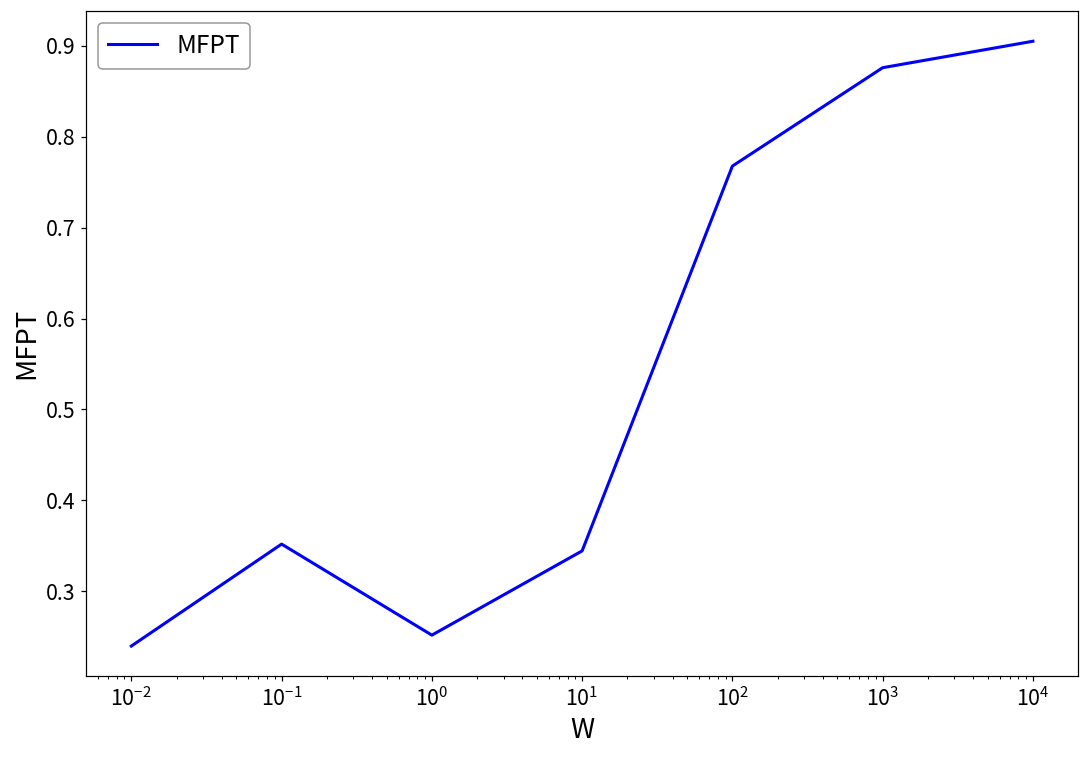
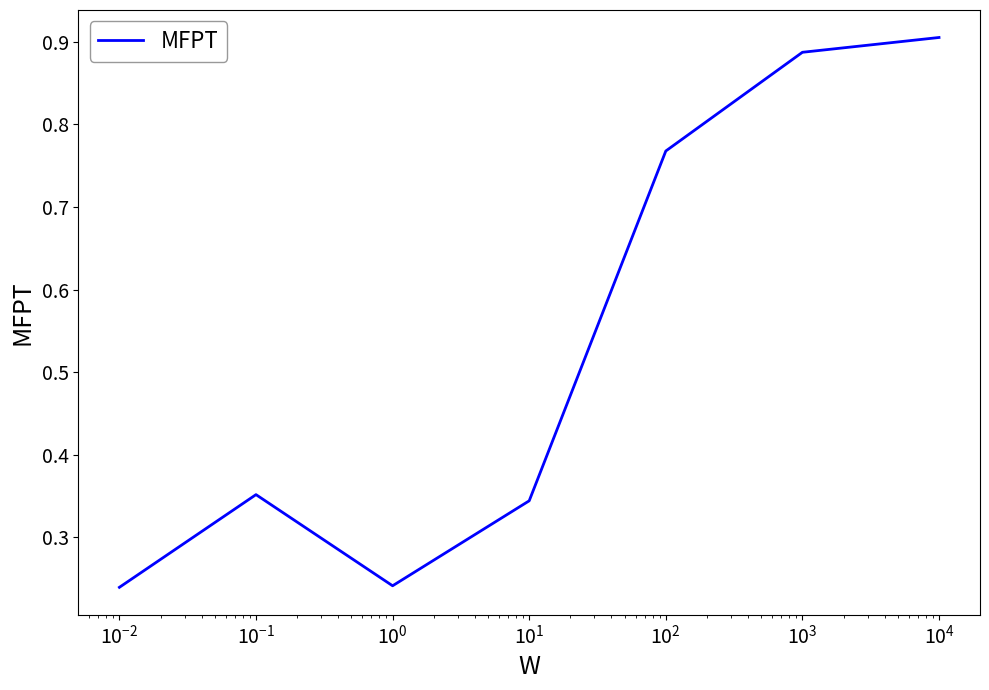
10^0: 0.25 -> 0.24
10^3: 0.88 -> 0.89
